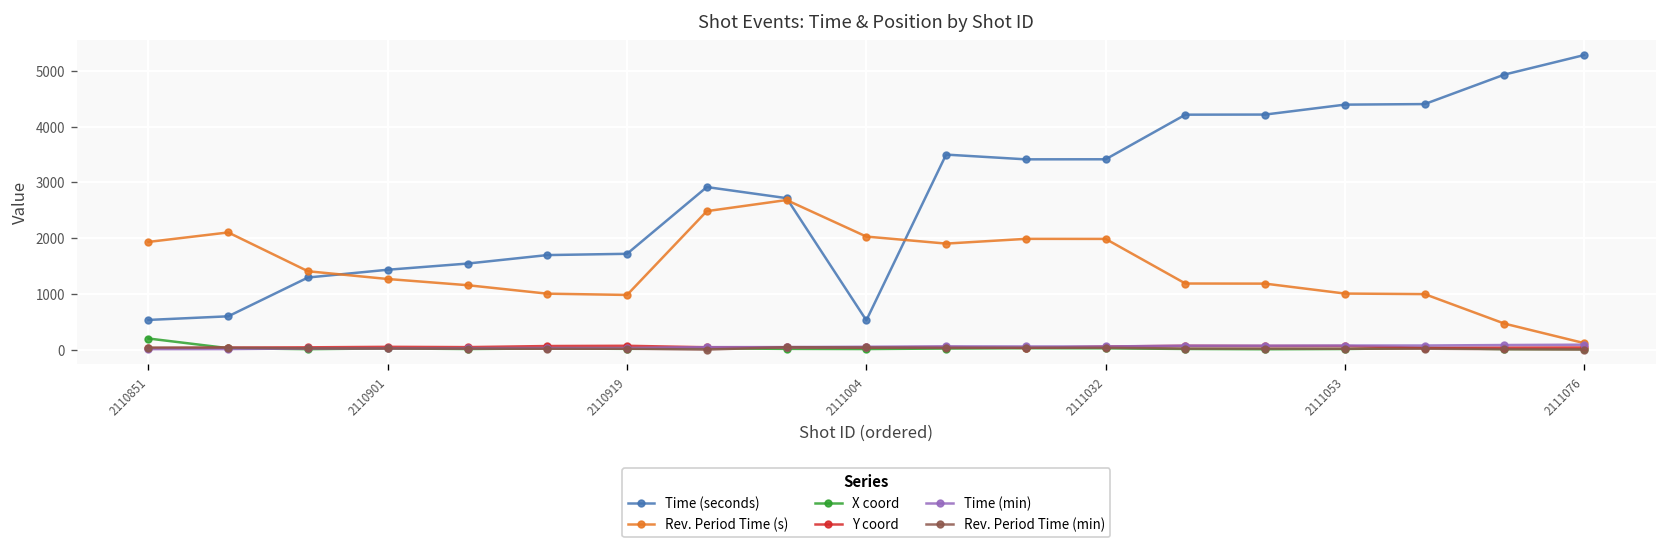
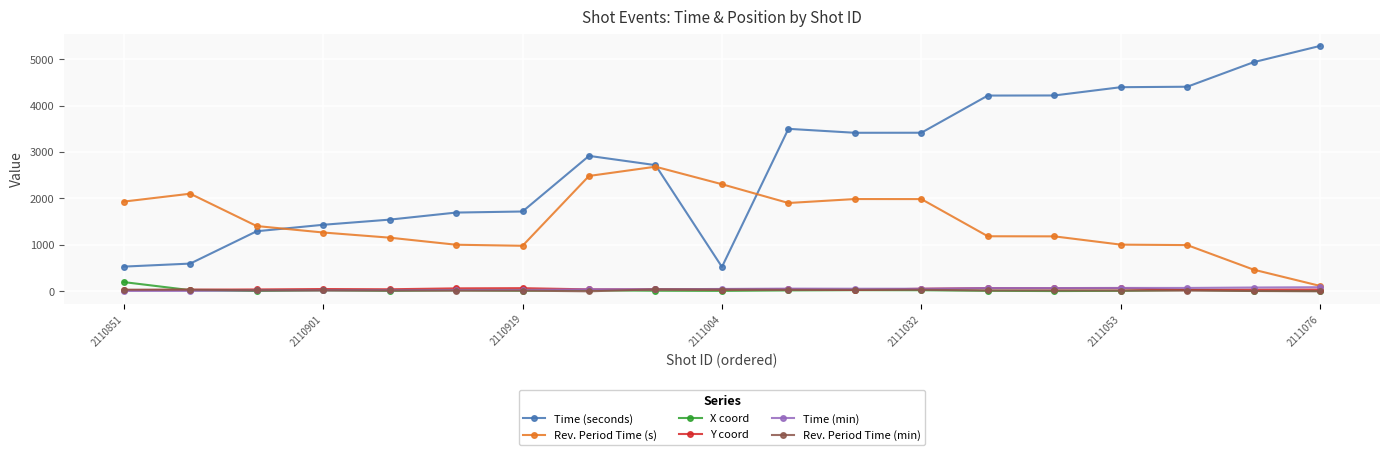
Rev. Period Time (s), 2111004: 2000 -> 2300
